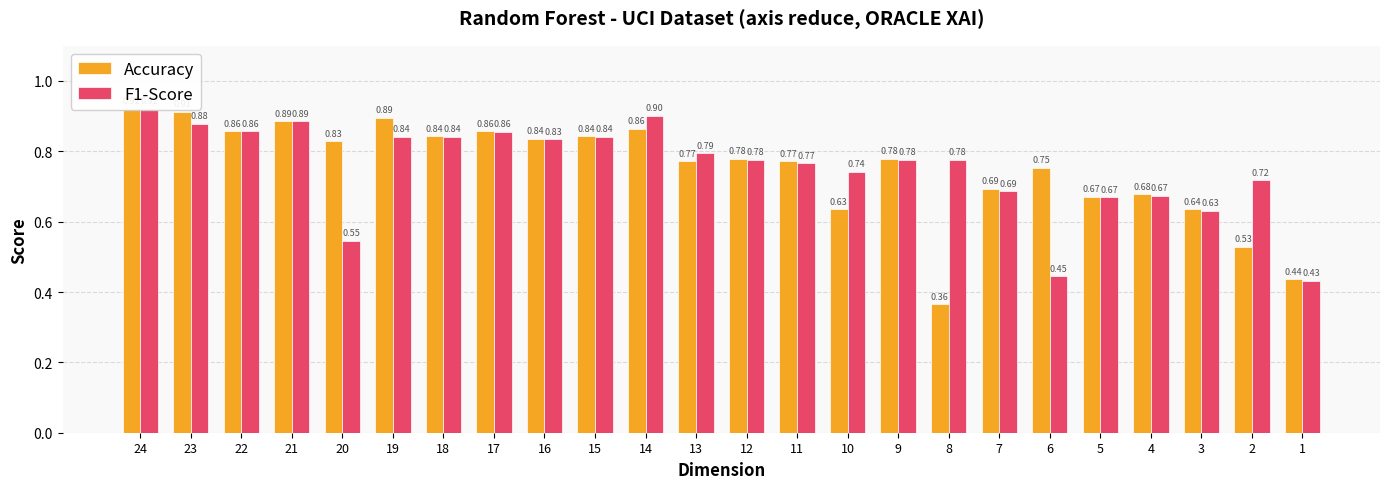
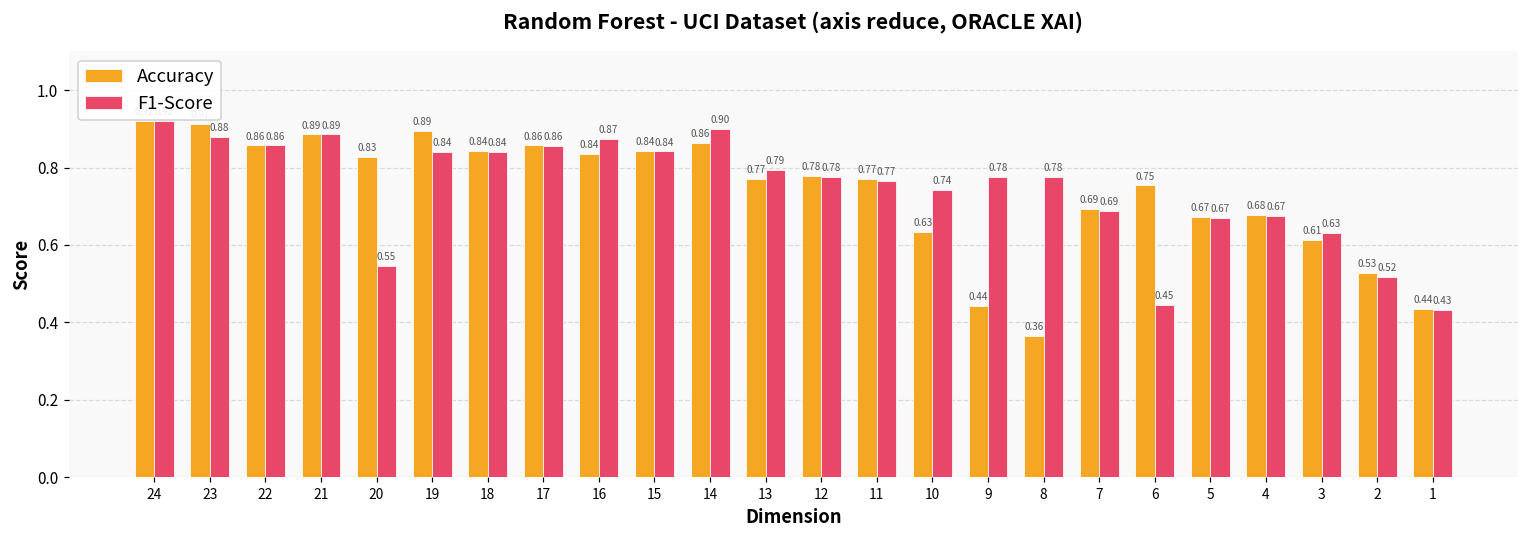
F1-Score, 16: 0.83 -> 0.87
Accuracy, 9: 0.78 -> 0.44
Accuracy, 3: 0.64 -> 0.61
F1-Score, 2: 0.72 -> 0.52
